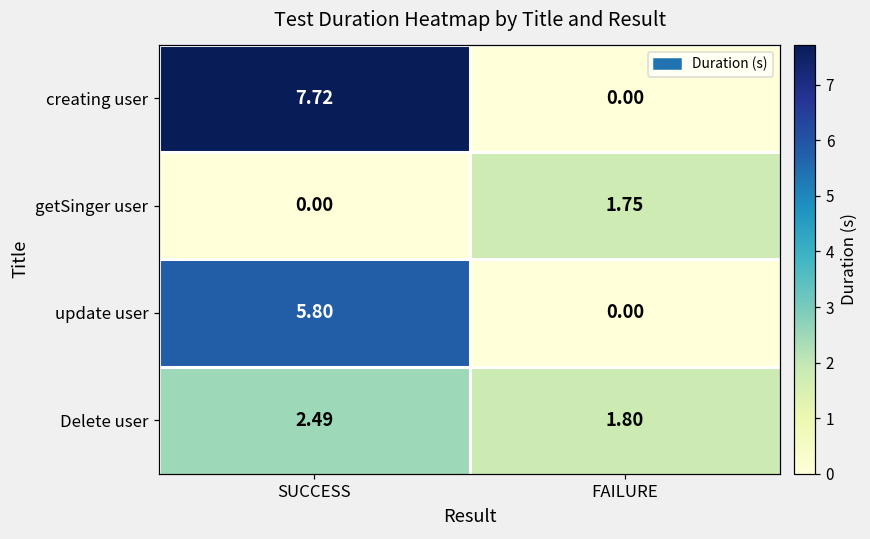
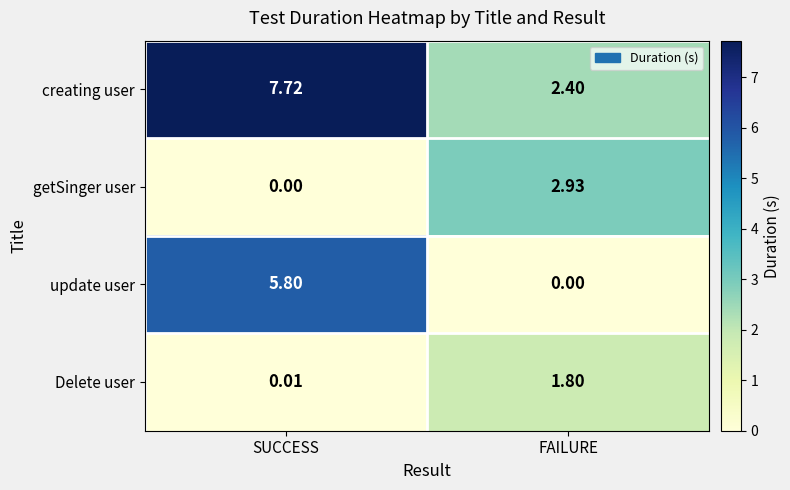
creating user, FAILURE: 0.00 -> 2.40
getSinger user, FAILURE: 1.75 -> 2.93
Delete user, SUCCESS: 2.49 -> 0.01
